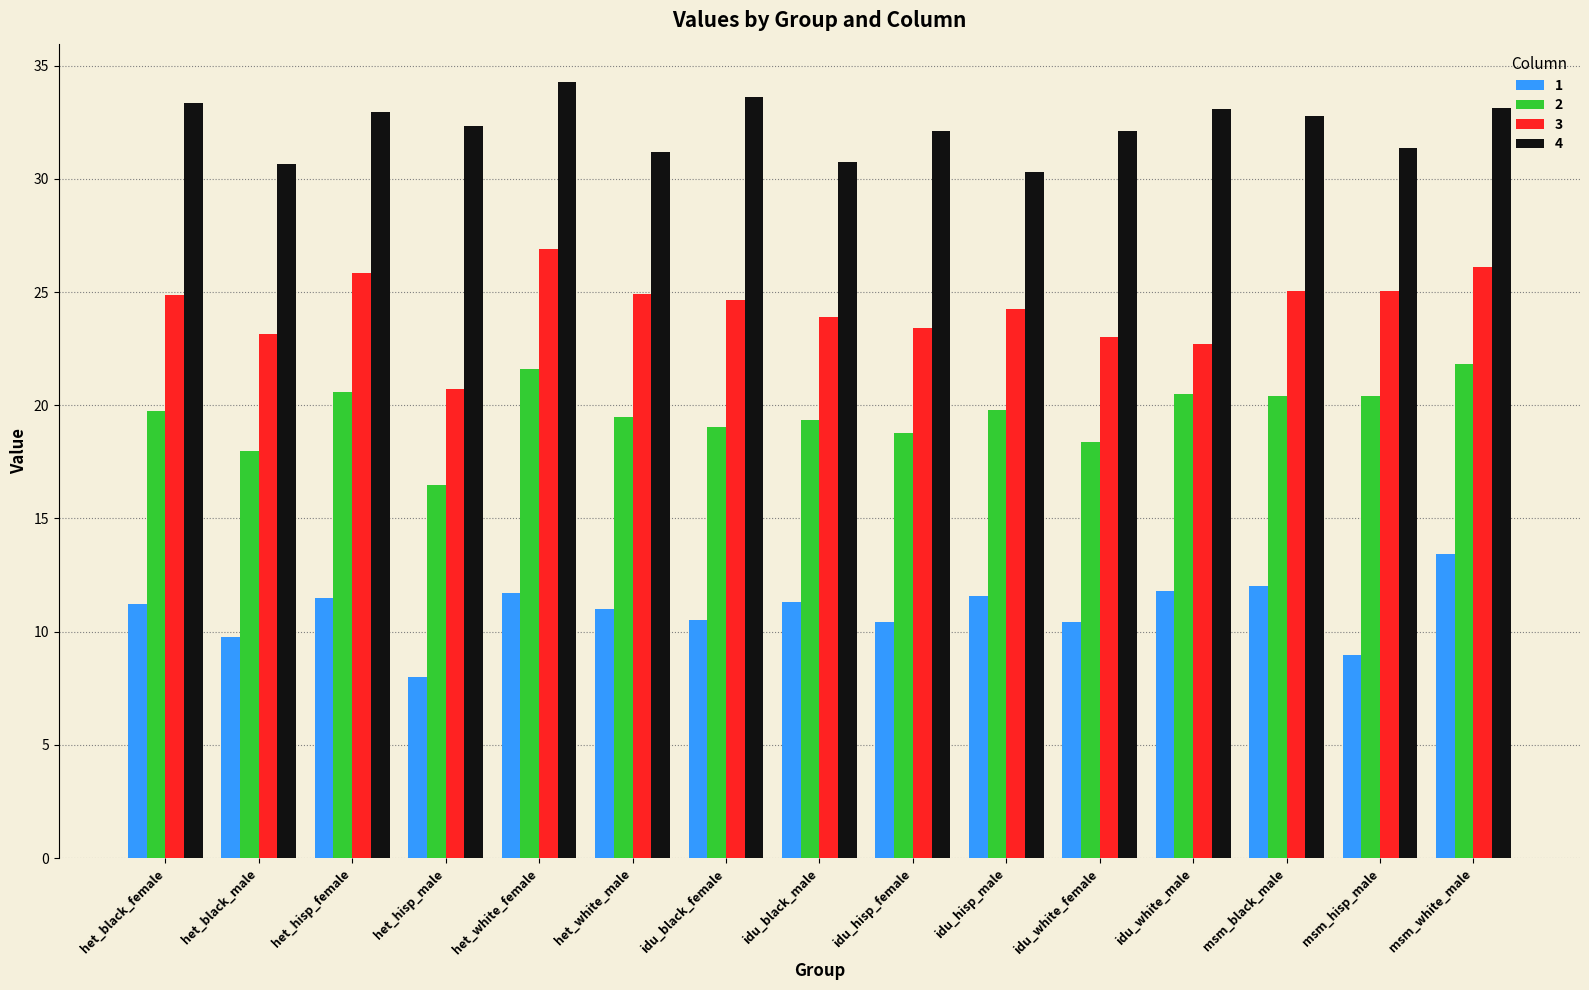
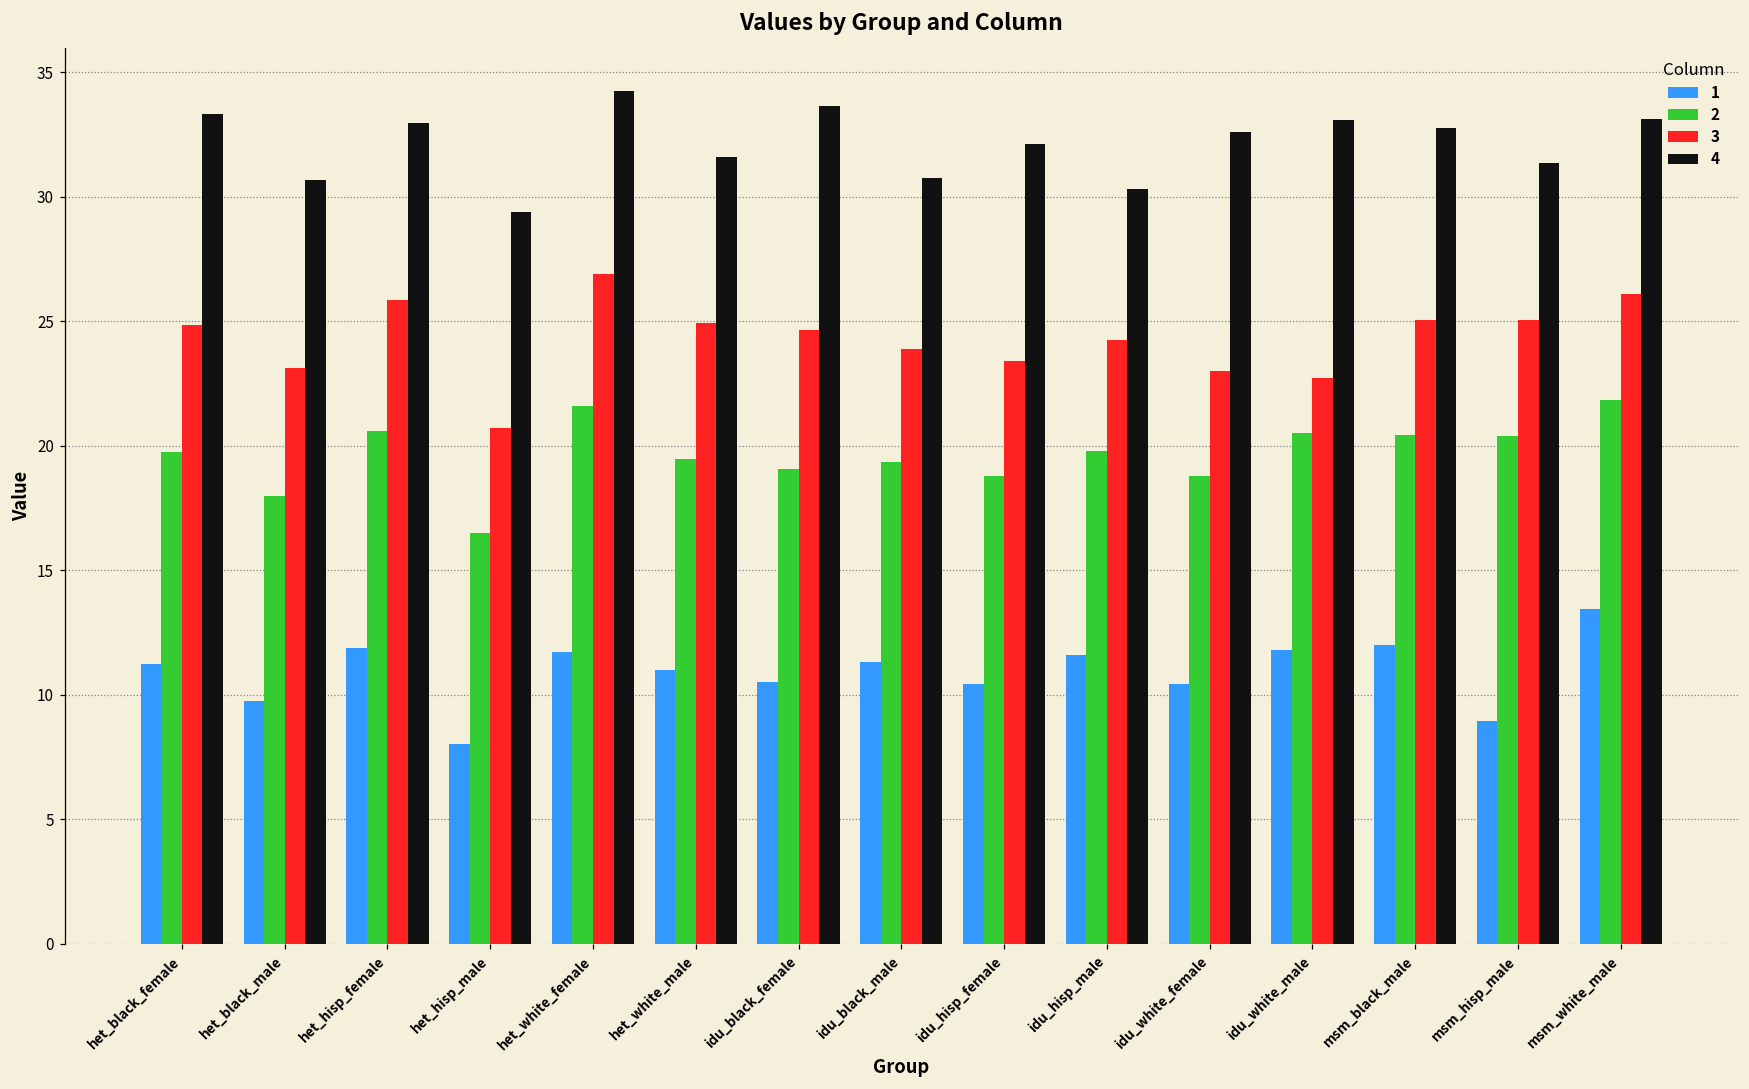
1, het_hisp_female: 11.5 -> 11.9
4, het_hisp_male: 32.3 -> 29.4
4, het_white_male: 31.2 -> 31.6
2, idu_white_female: 18.4 -> 18.8
4, idu_white_female: 32.1 -> 32.6
